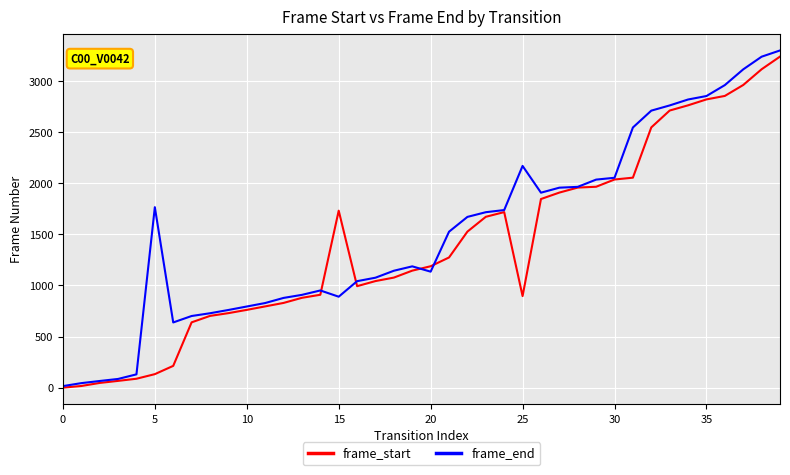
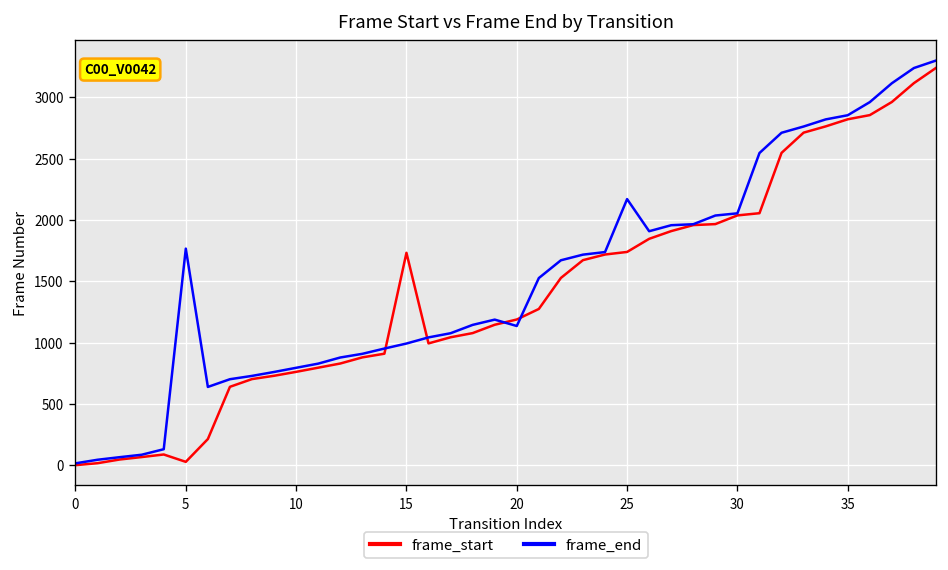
frame_start, 5: 130 -> 30
frame_end, 15: 890 -> 990
frame_start, 25: 900 -> 1740
